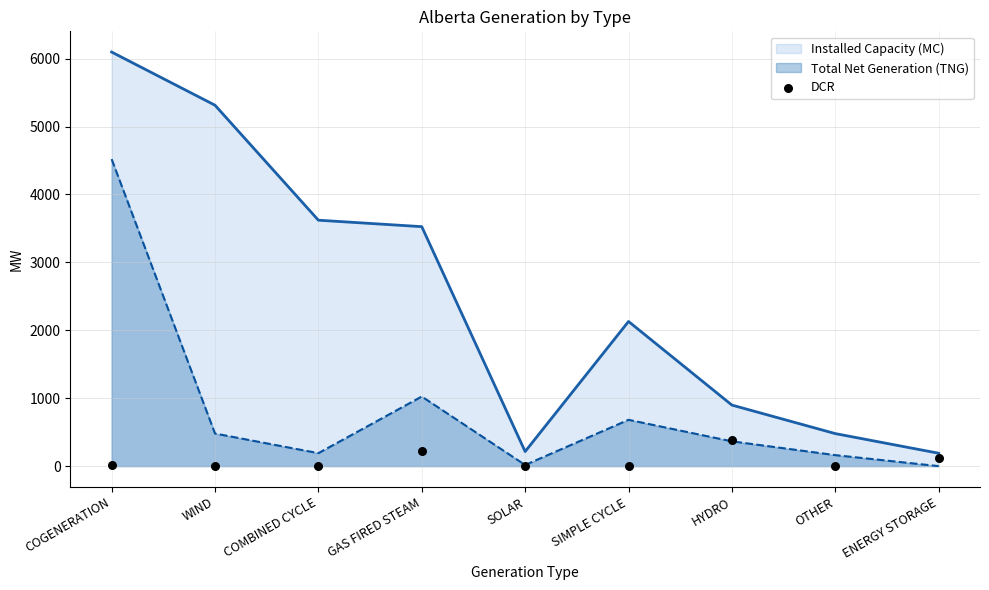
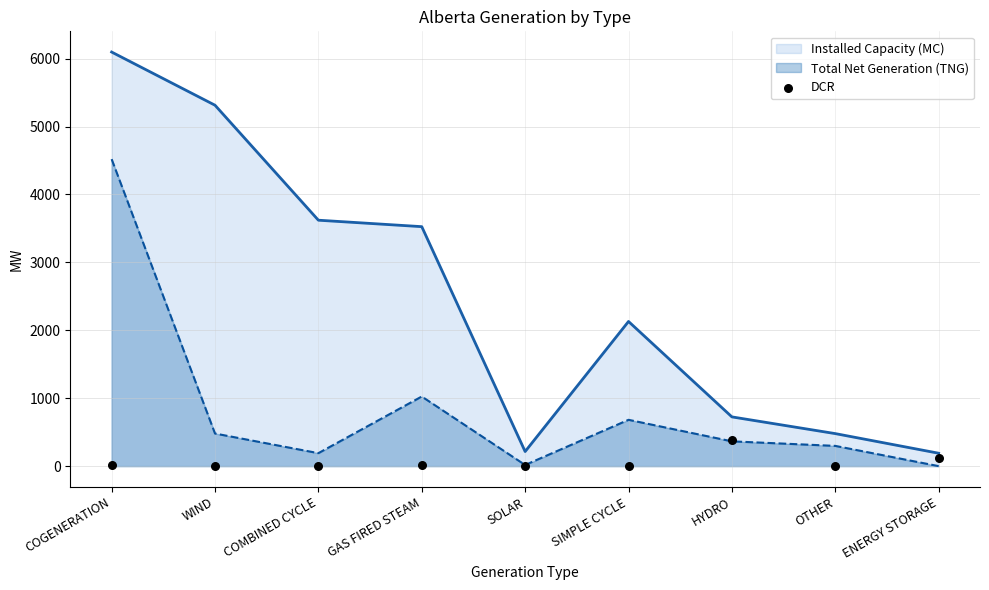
DCR, GAS FIRED STEAM: 200 -> 0
Installed Capacity (MC), HYDRO: 900 -> 700
Total Net Generation (TNG), OTHER: 200 -> 300
